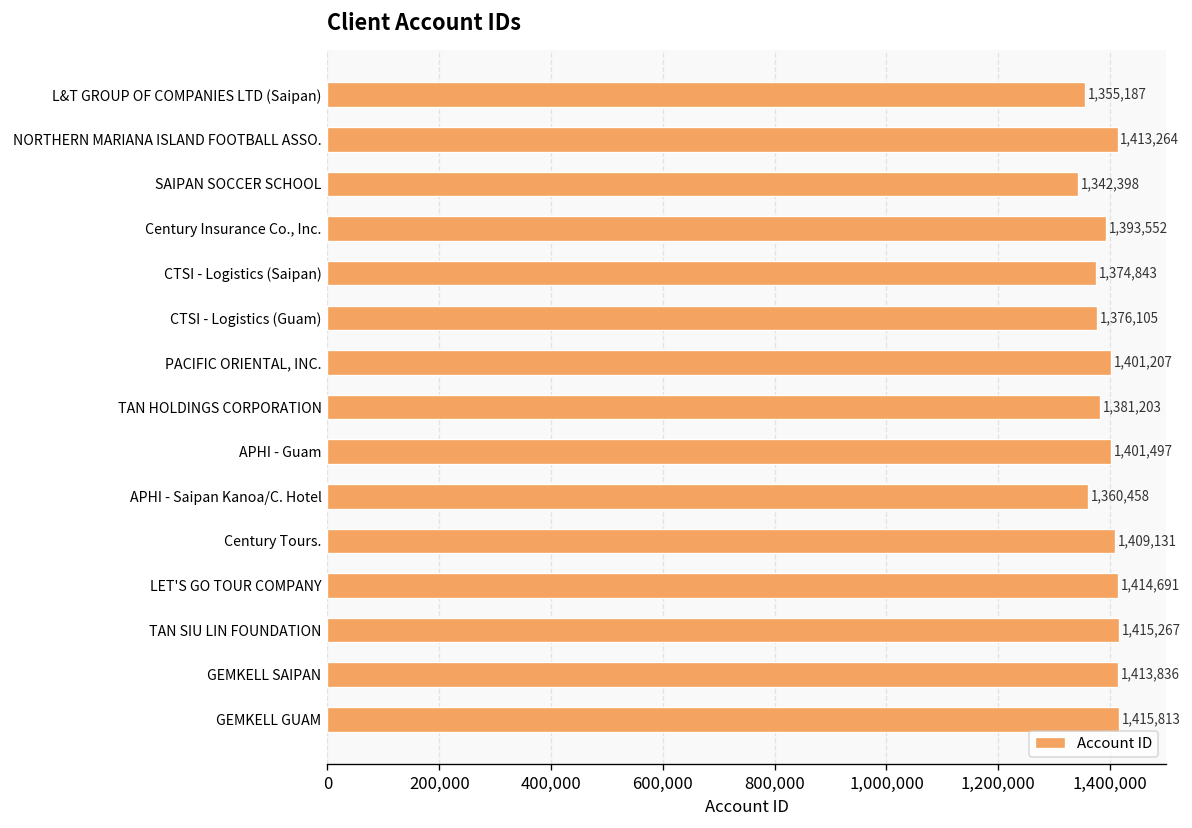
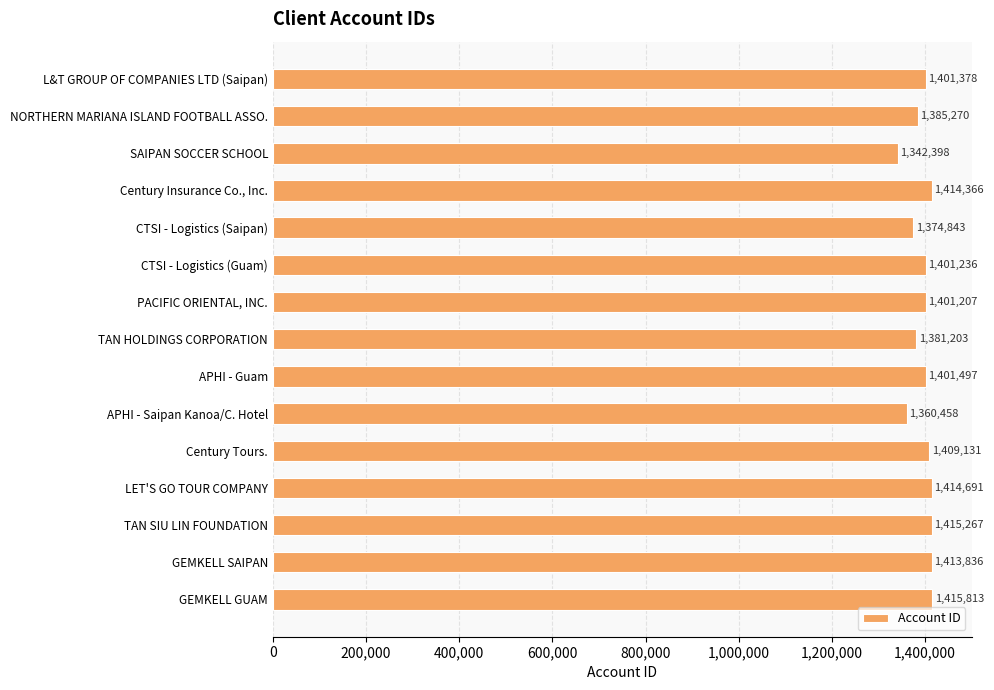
L&T GROUP OF COMPANIES LTD (Saipan): 1,355,187 -> 1,401,378
NORTHERN MARIANA ISLAND FOOTBALL ASSO.: 1,413,264 -> 1,385,270
Century Insurance Co., Inc.: 1,393,552 -> 1,414,366
CTSI - Logistics (Guam): 1,376,105 -> 1,401,236
